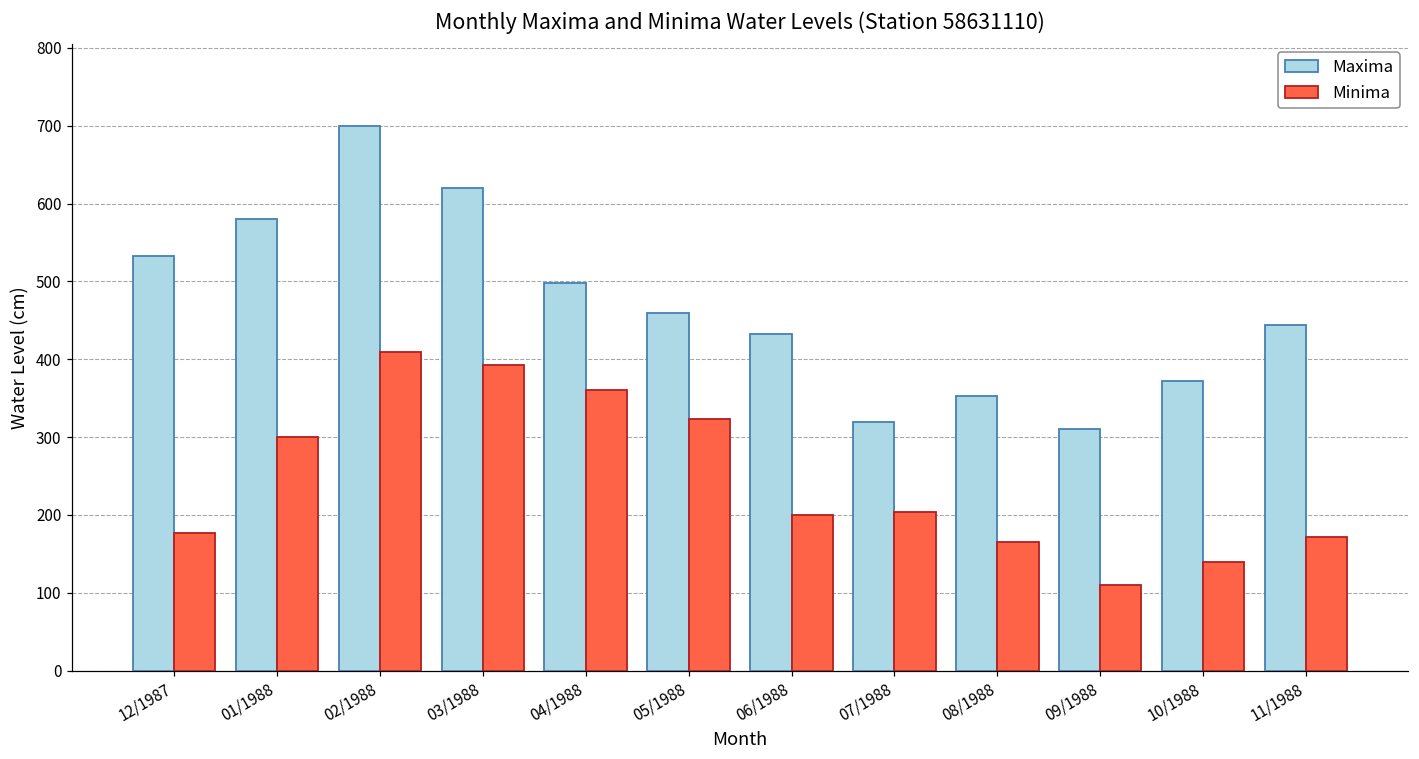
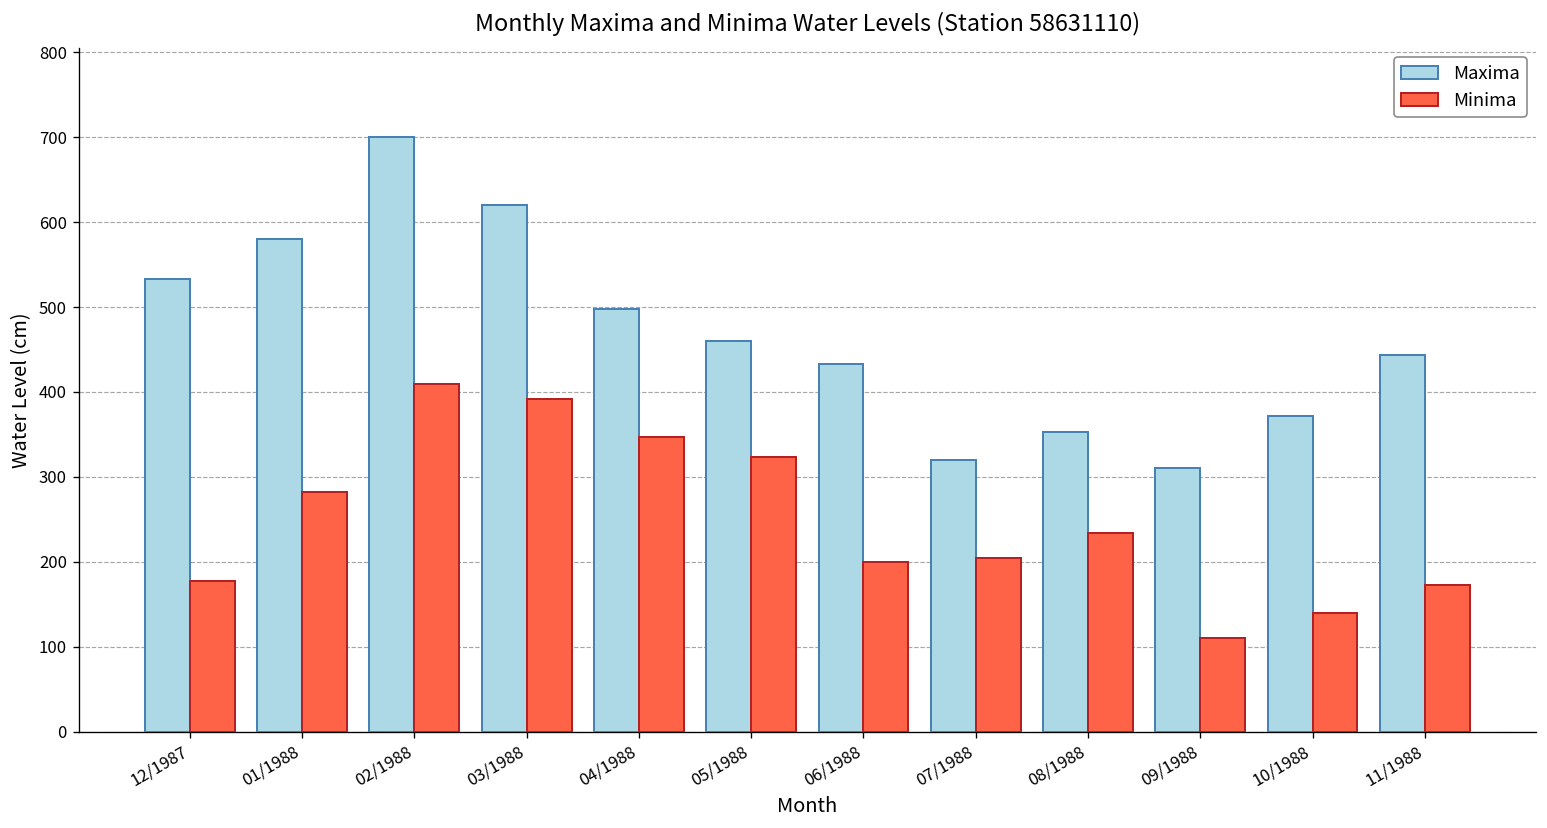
Minima, 01/1988: 300 -> 280
Minima, 04/1988: 360 -> 350
Minima, 08/1988: 170 -> 230
